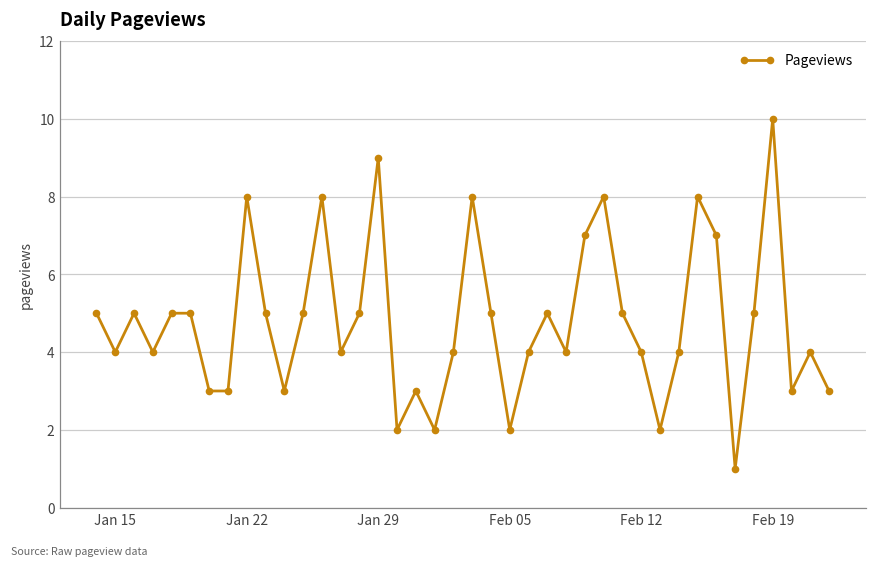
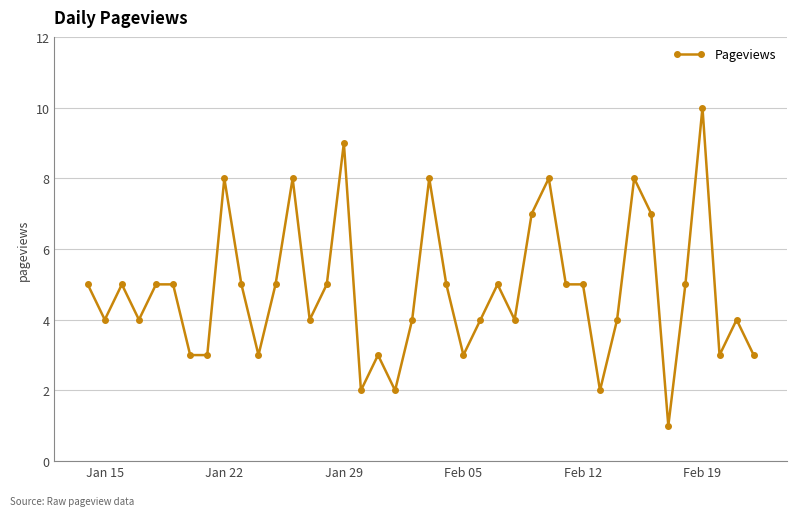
Feb 05: 2 -> 3
Feb 12: 4 -> 5
